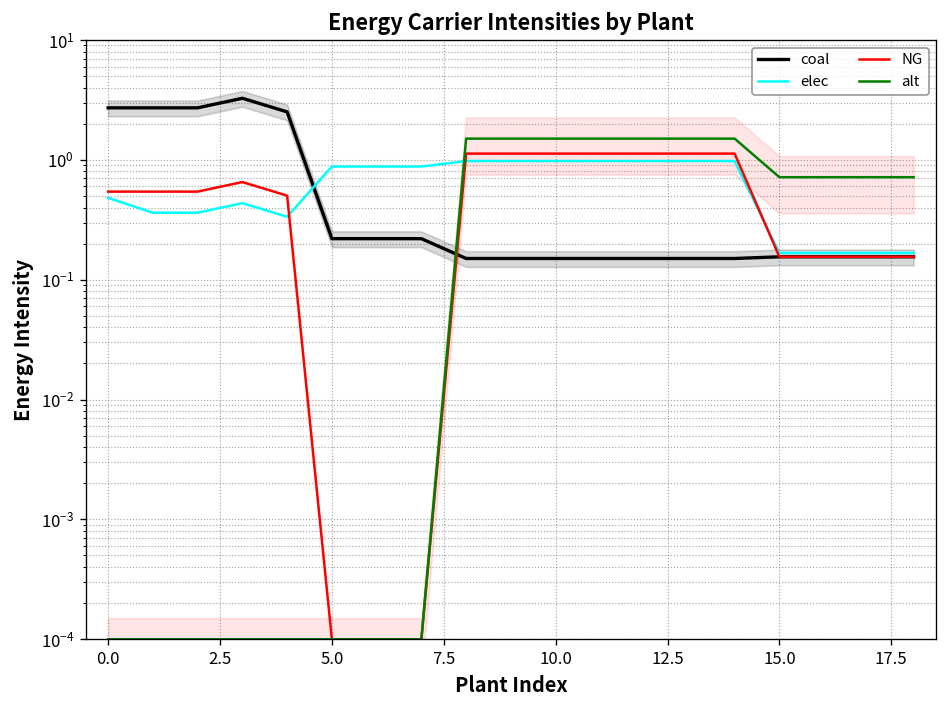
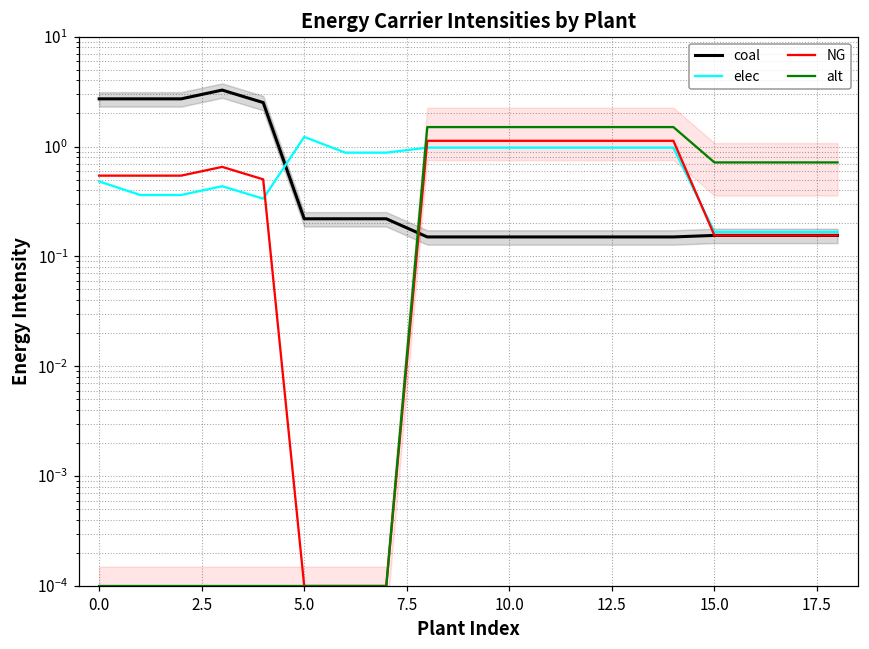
elec, 5.0: 0.9 -> 1.2
